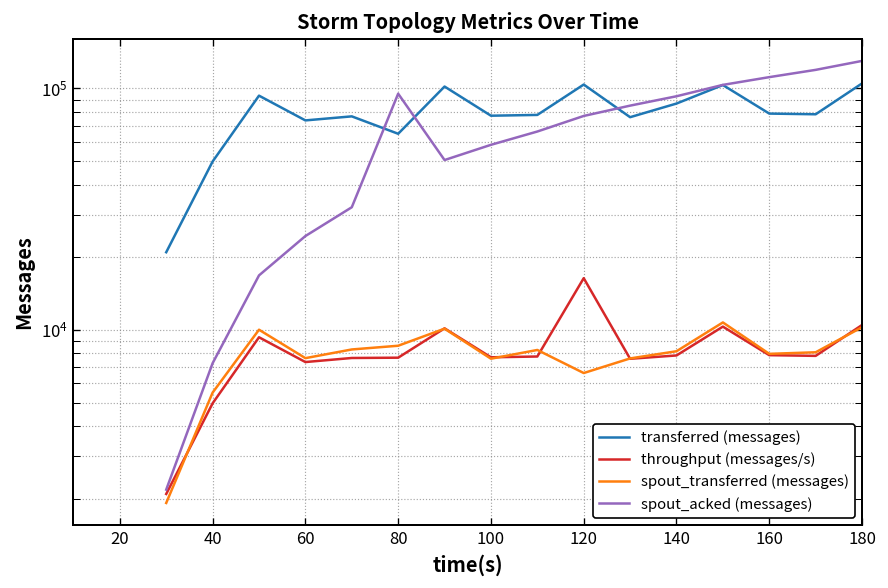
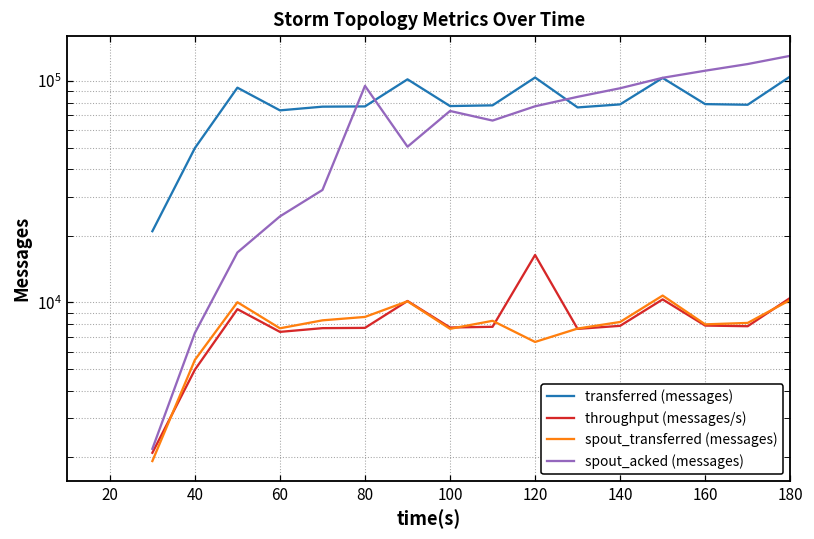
transferred (messages), 80: 65000 -> 77000
spout_acked (messages), 100: 58000 -> 73000
transferred (messages), 140: 87000 -> 79000
